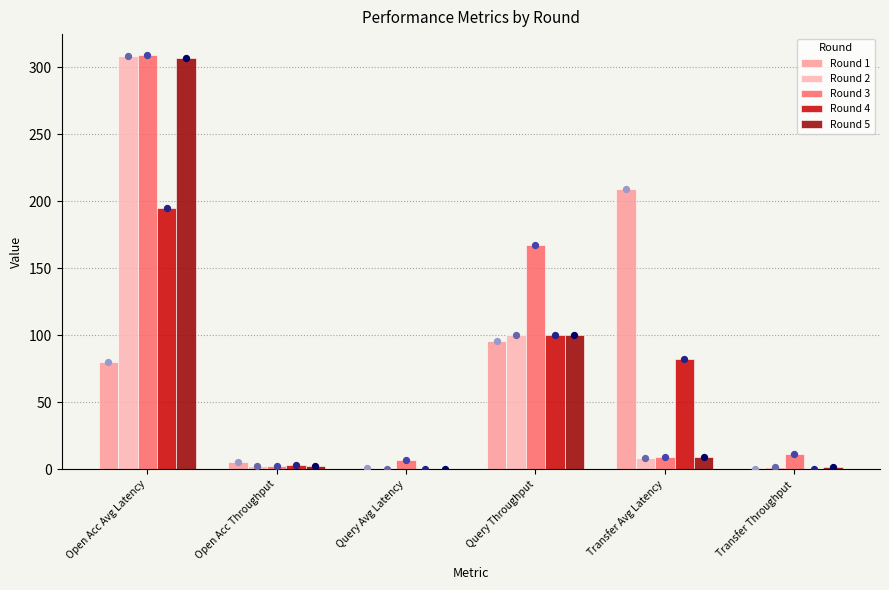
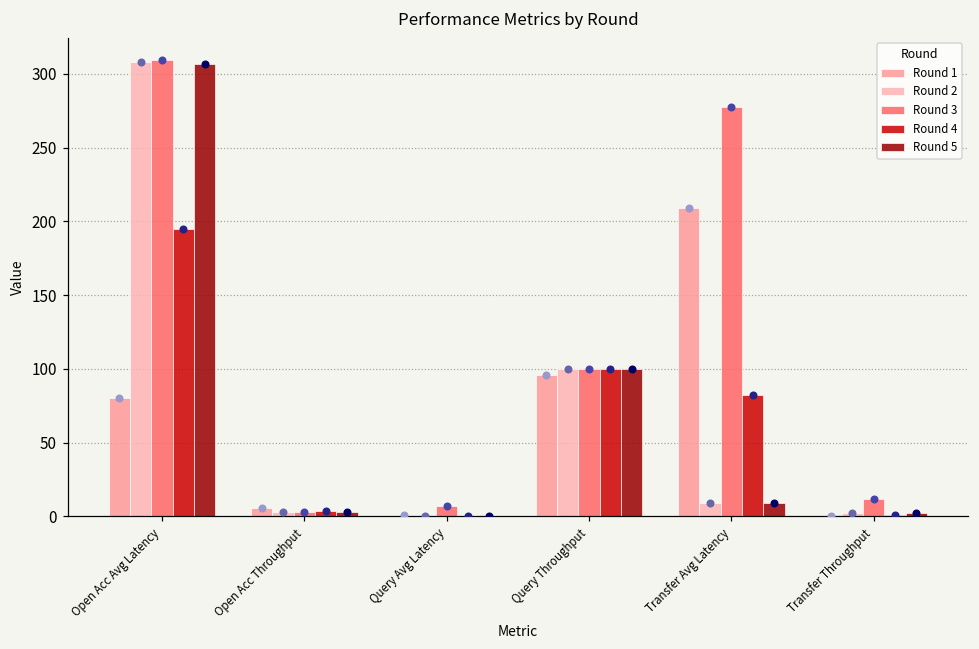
Round 3, Query Throughput: 168 -> 100
Round 3, Transfer Avg Latency: 9 -> 278
